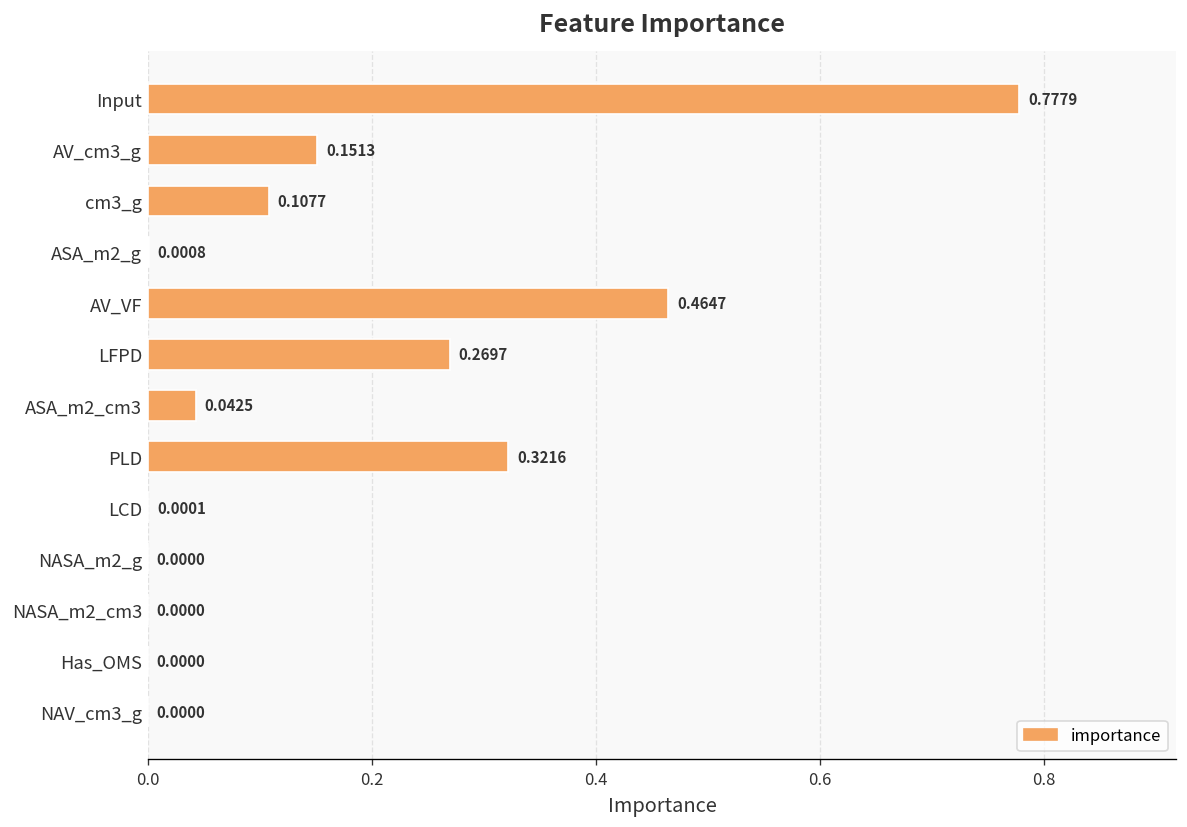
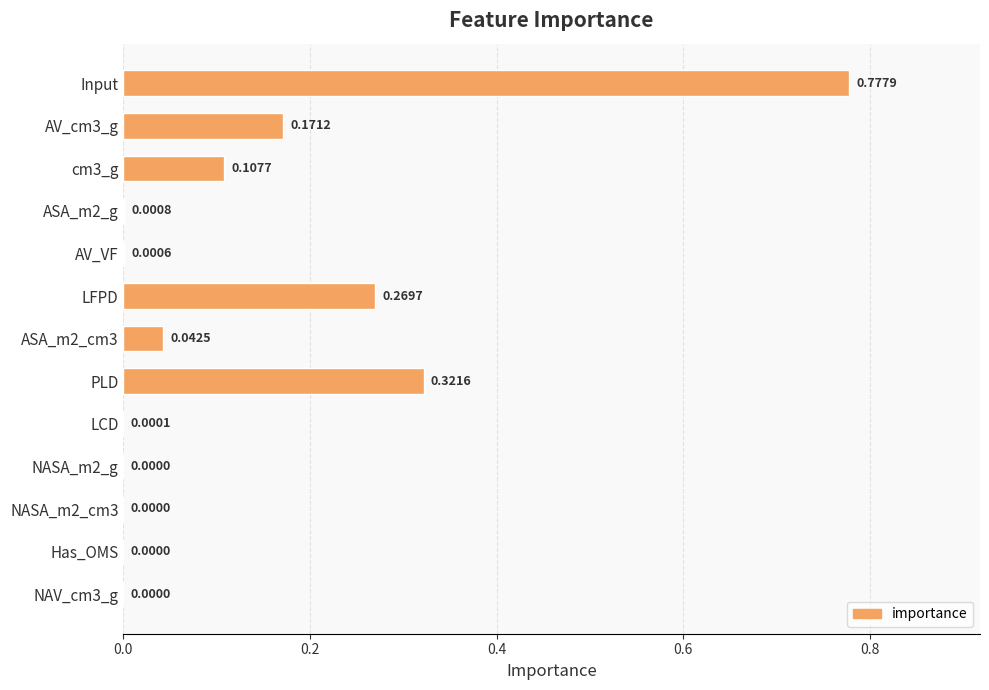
AV_cm3_g: 0.1513 -> 0.1712
AV_VF: 0.4647 -> 0.0006
